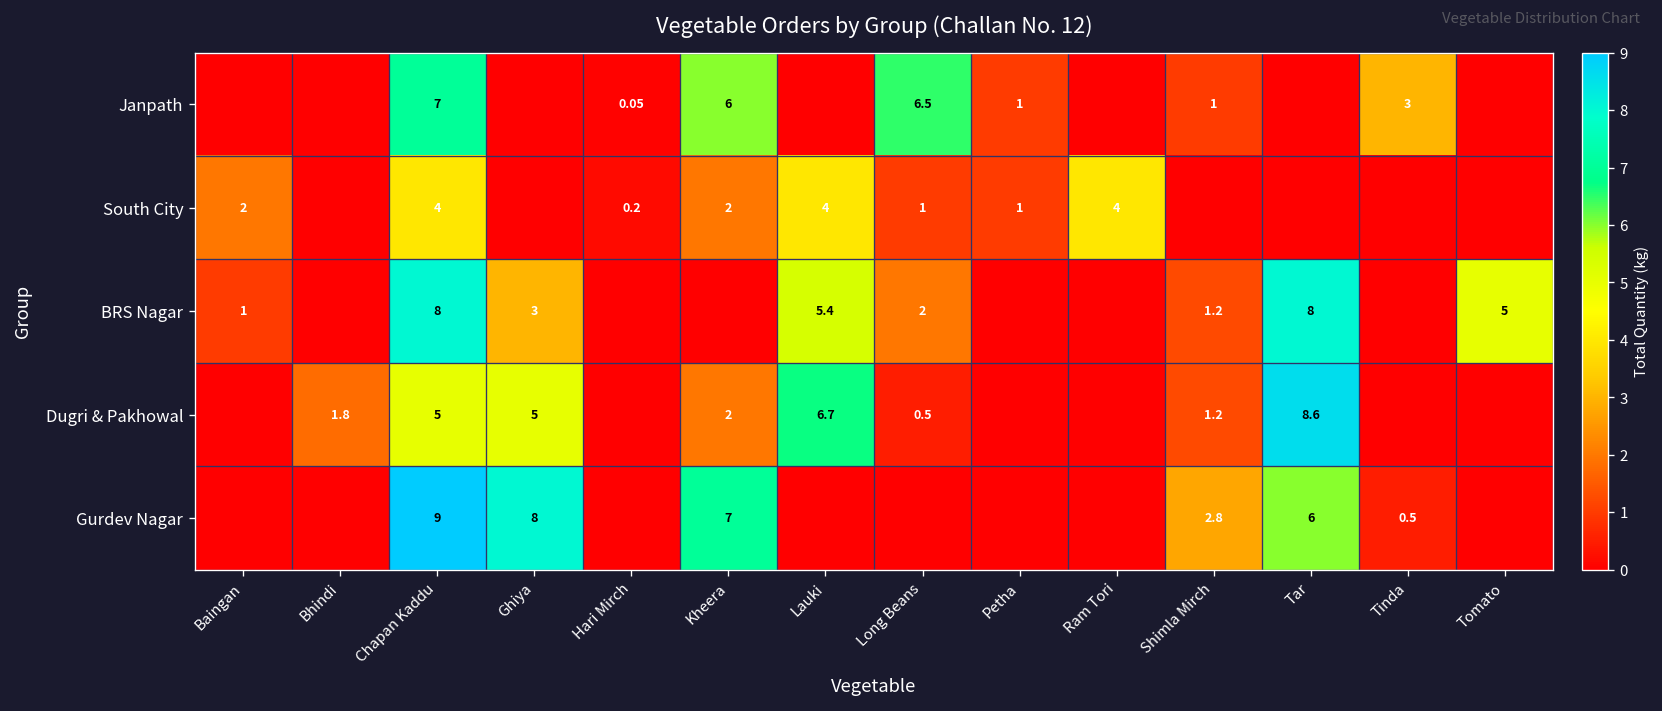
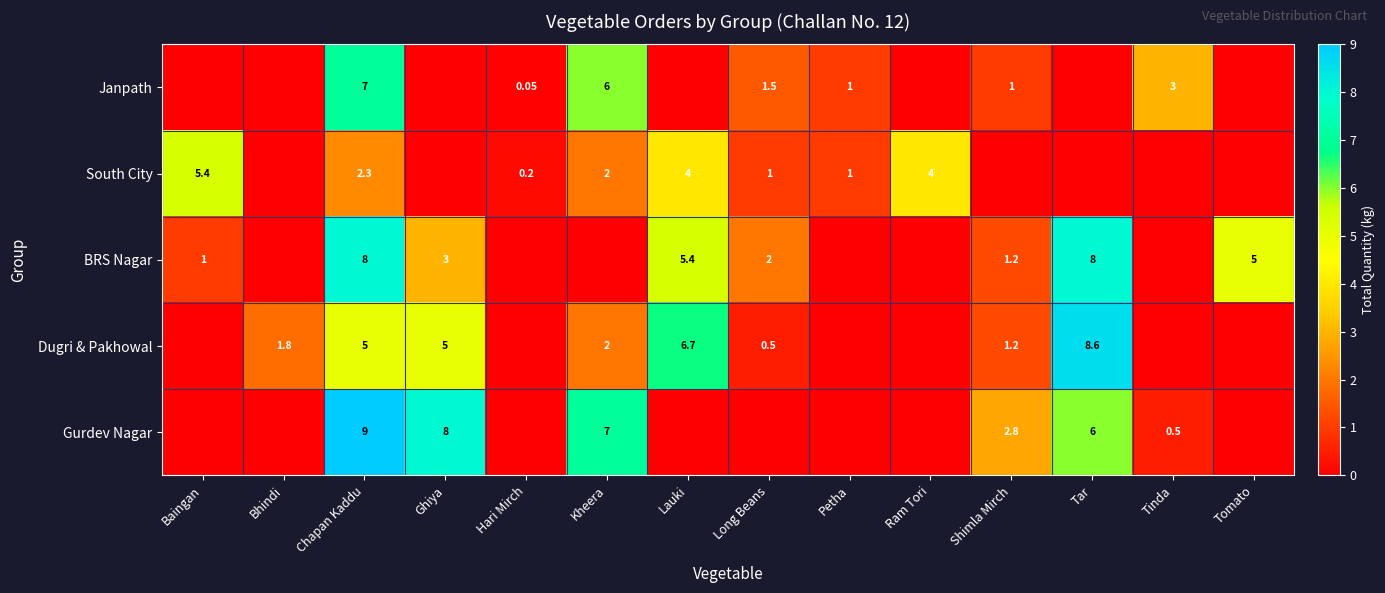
Janpath, Long Beans: 6.5 -> 1.5
South City, Baingan: 2 -> 5.4
South City, Chapan Kaddu: 4 -> 2.3
